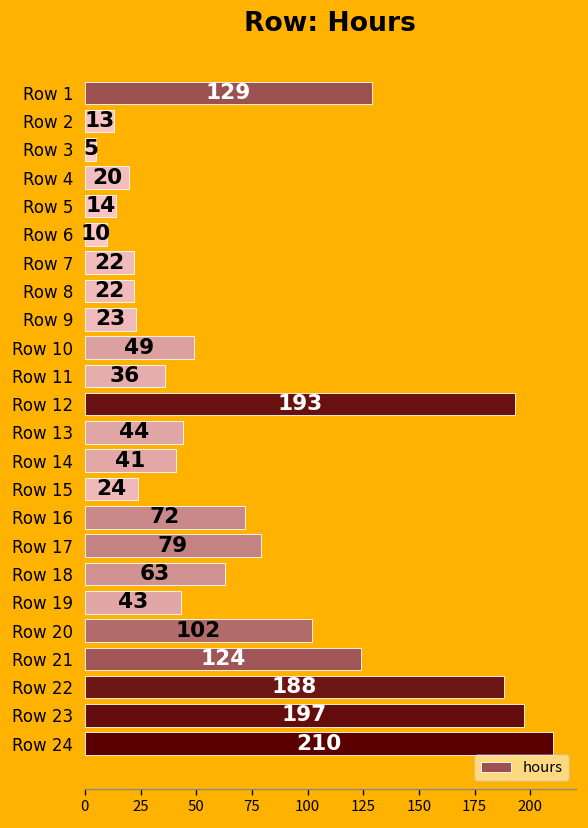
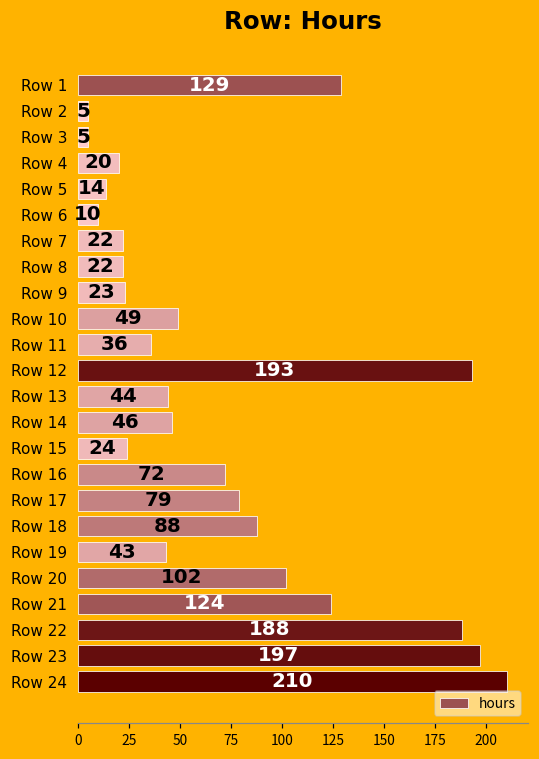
Row 2: 13 -> 5
Row 14: 41 -> 46
Row 18: 63 -> 88
